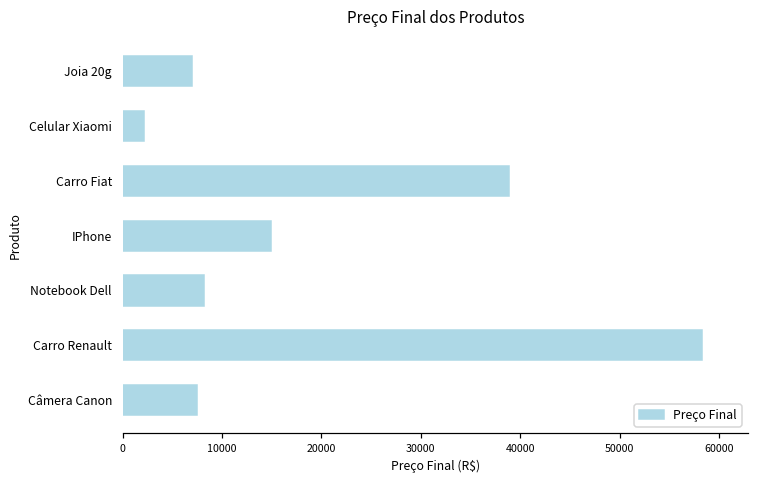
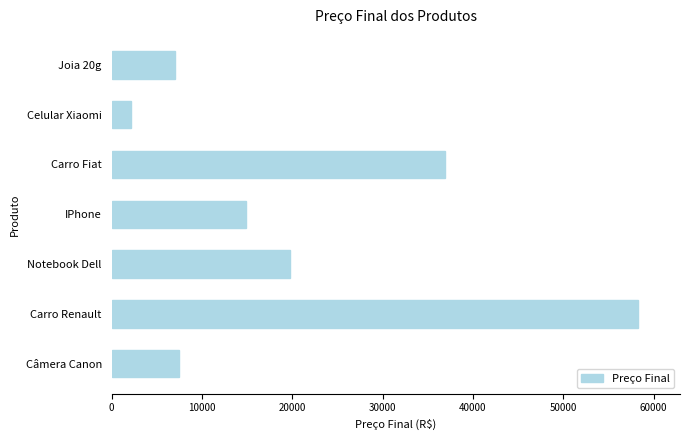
Carro Fiat: 39000 -> 37000
Notebook Dell: 8000 -> 20000
